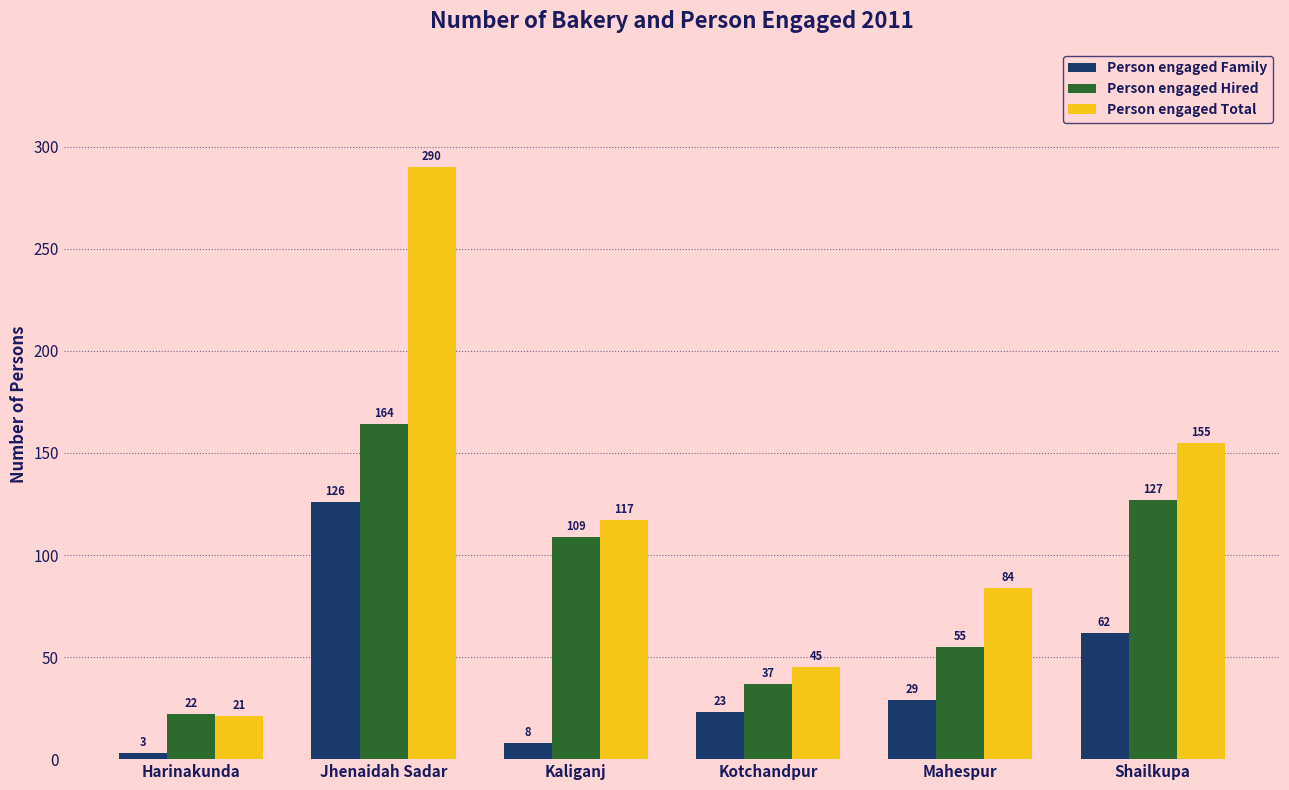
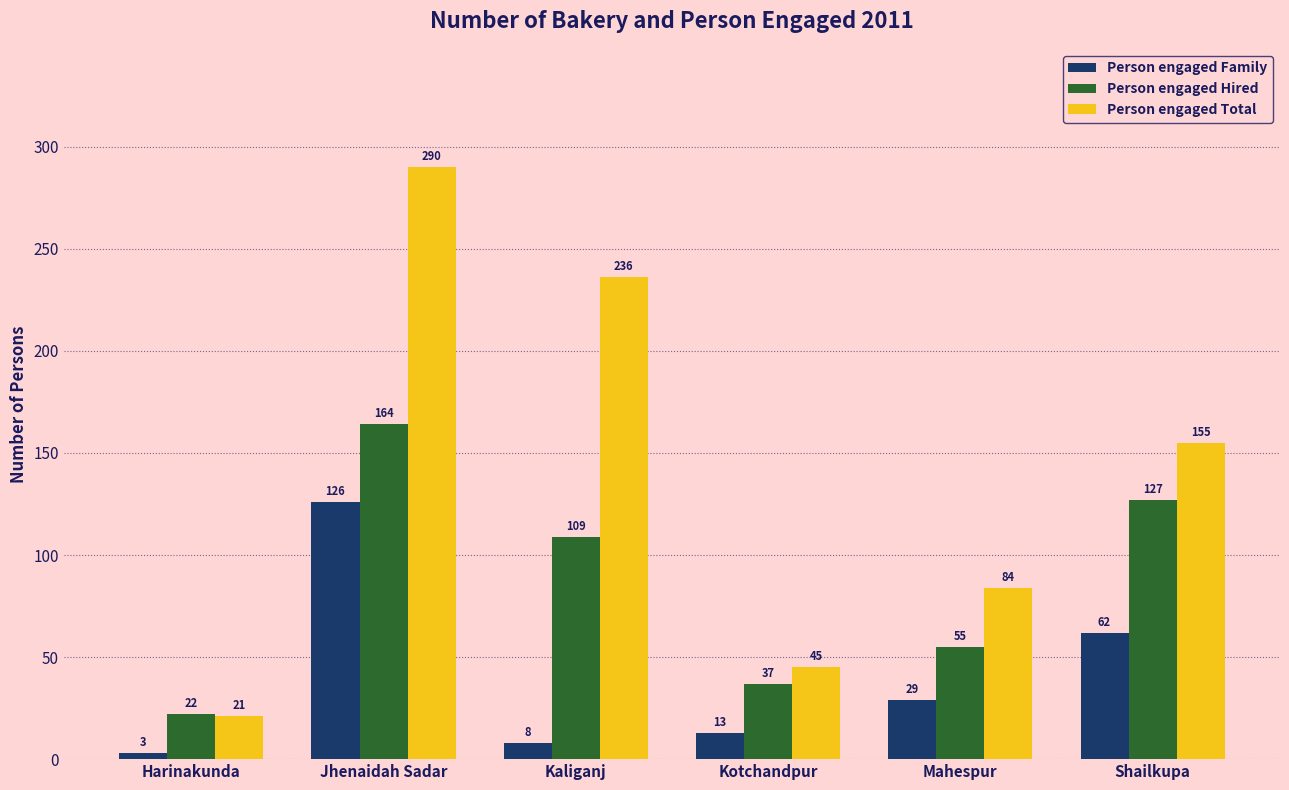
Person engaged Total, Kaliganj: 117 -> 236
Person engaged Family, Kotchandpur: 23 -> 13
